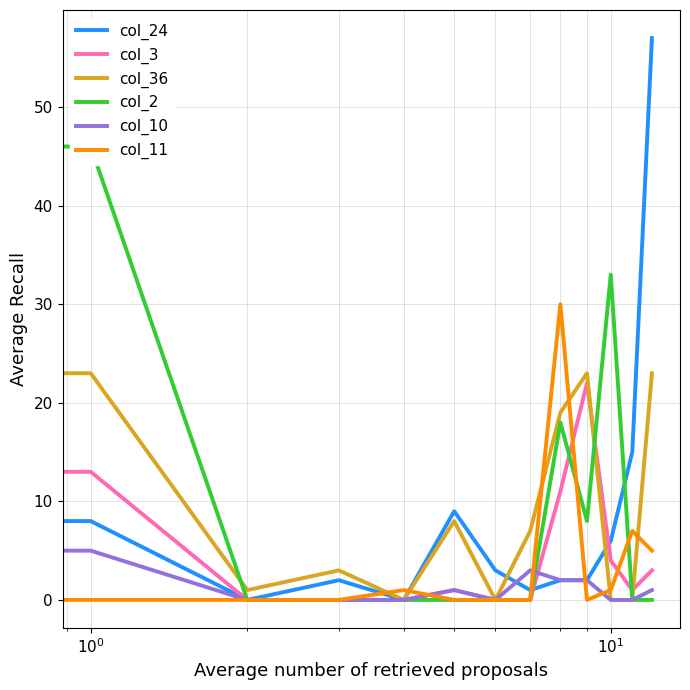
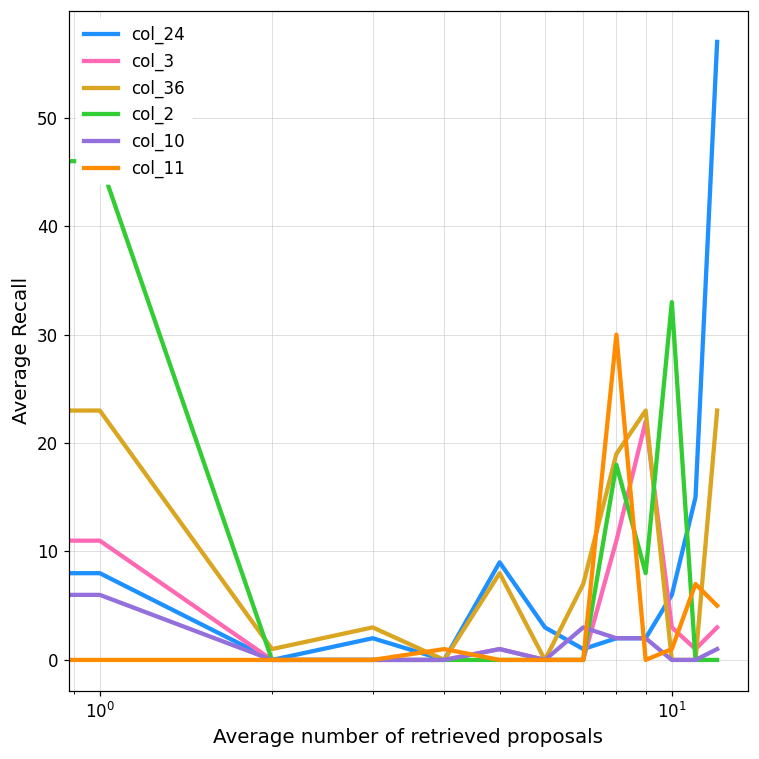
col_3, 10^0: 13 -> 11
col_10, 10^0: 5 -> 6
col_3, 10^1: 4 -> 3
